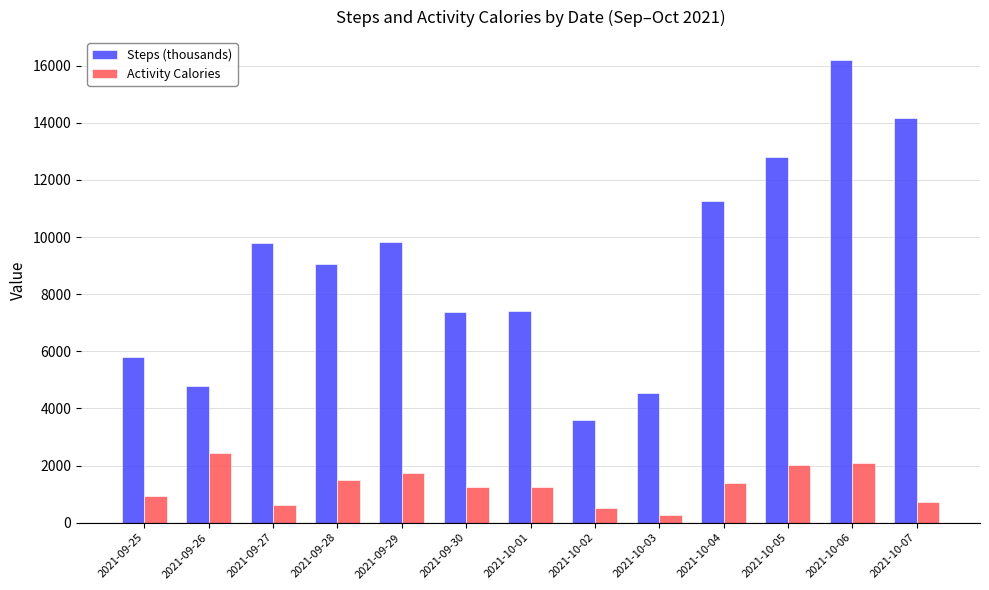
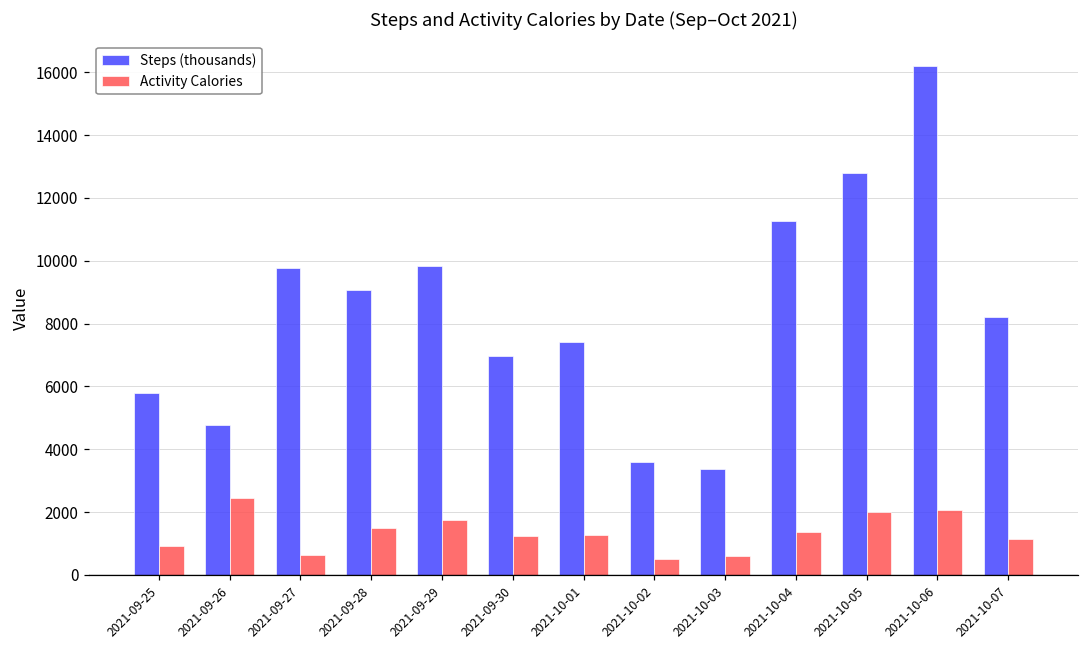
Steps (thousands), 2021-09-30: 7400 -> 7000
Steps (thousands), 2021-10-03: 4500 -> 3400
Activity Calories, 2021-10-03: 300 -> 600
Steps (thousands), 2021-10-07: 14200 -> 8200
Activity Calories, 2021-10-07: 700 -> 1200
